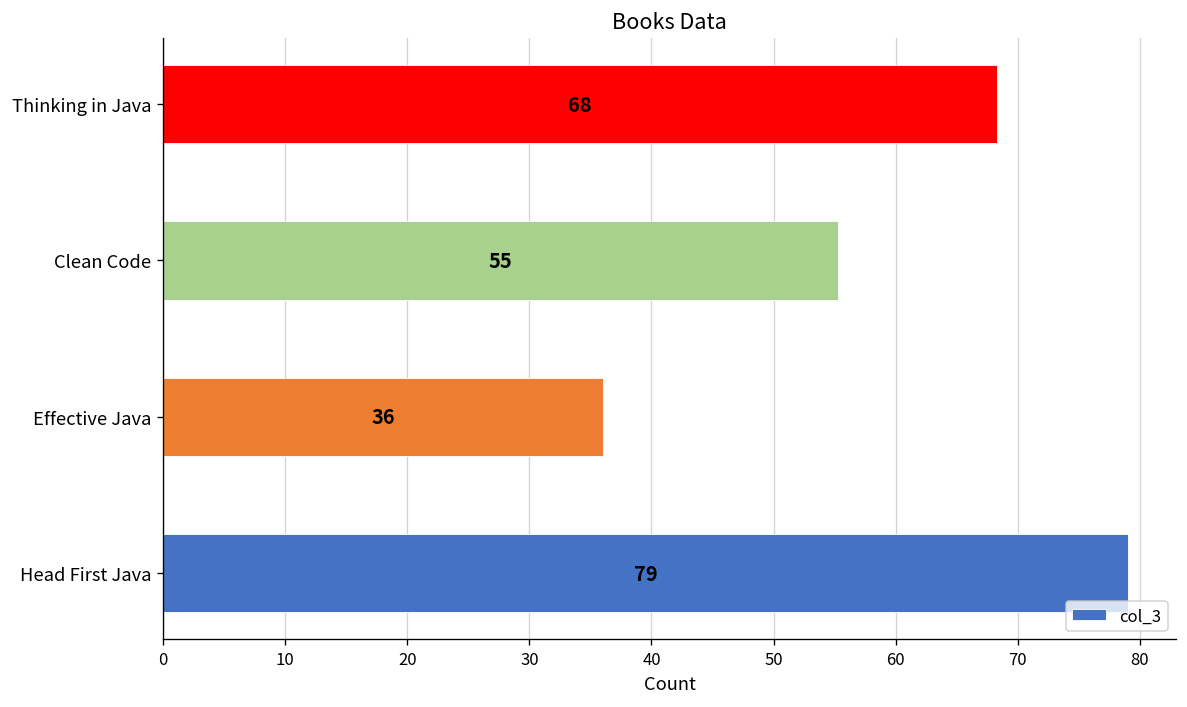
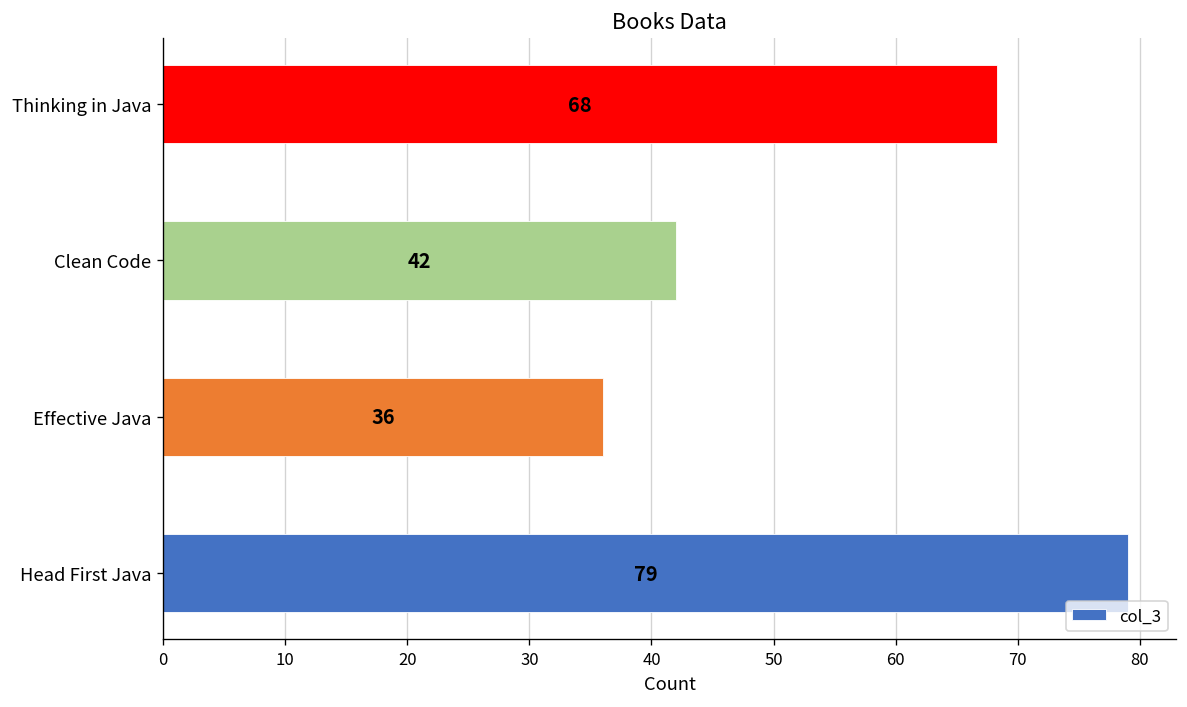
Clean Code: 55 -> 42
